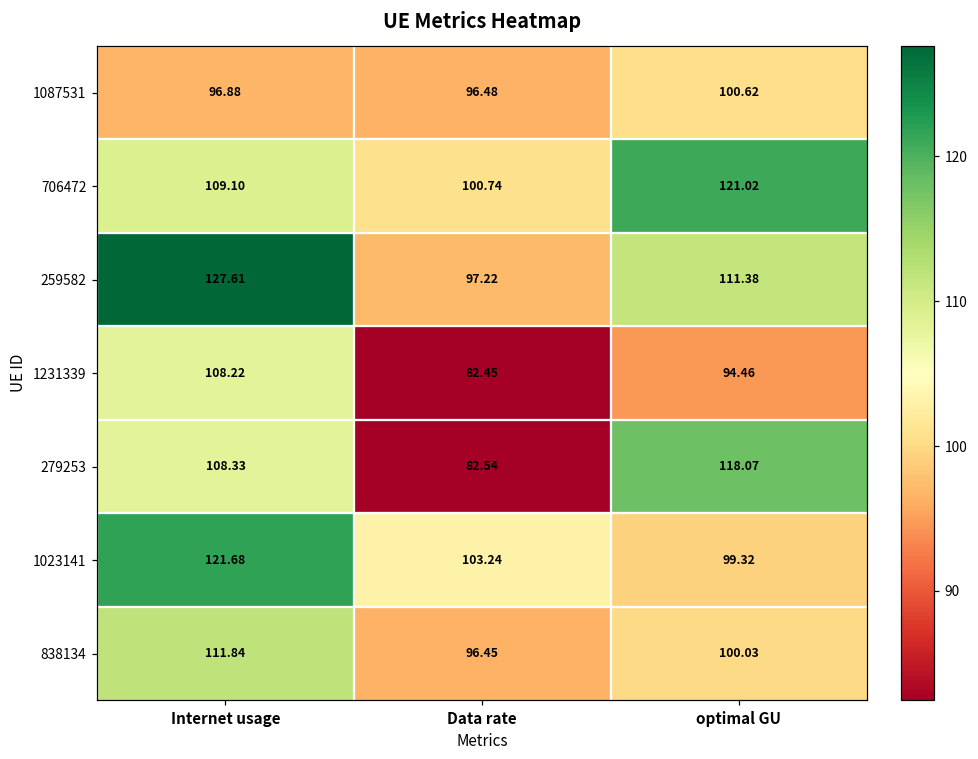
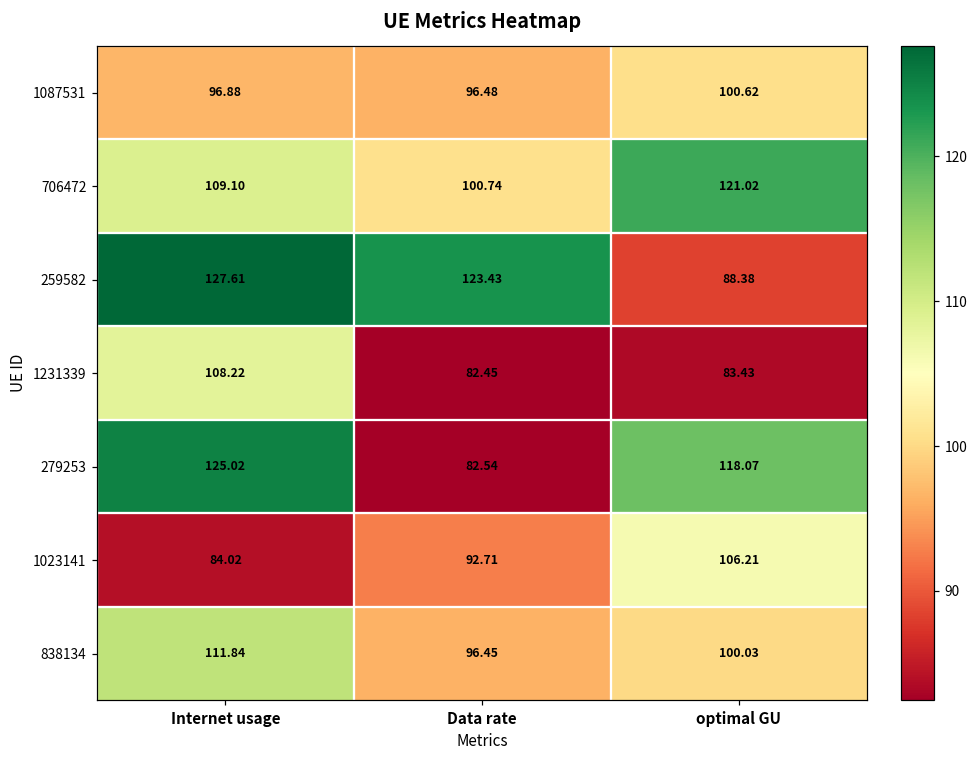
259582, Data rate: 97.22 -> 123.43
259582, optimal GU: 111.38 -> 88.38
1231339, optimal GU: 94.46 -> 83.43
279253, Internet usage: 108.33 -> 125.02
1023141, Internet usage: 121.68 -> 84.02
1023141, Data rate: 103.24 -> 92.71
1023141, optimal GU: 99.32 -> 106.21
